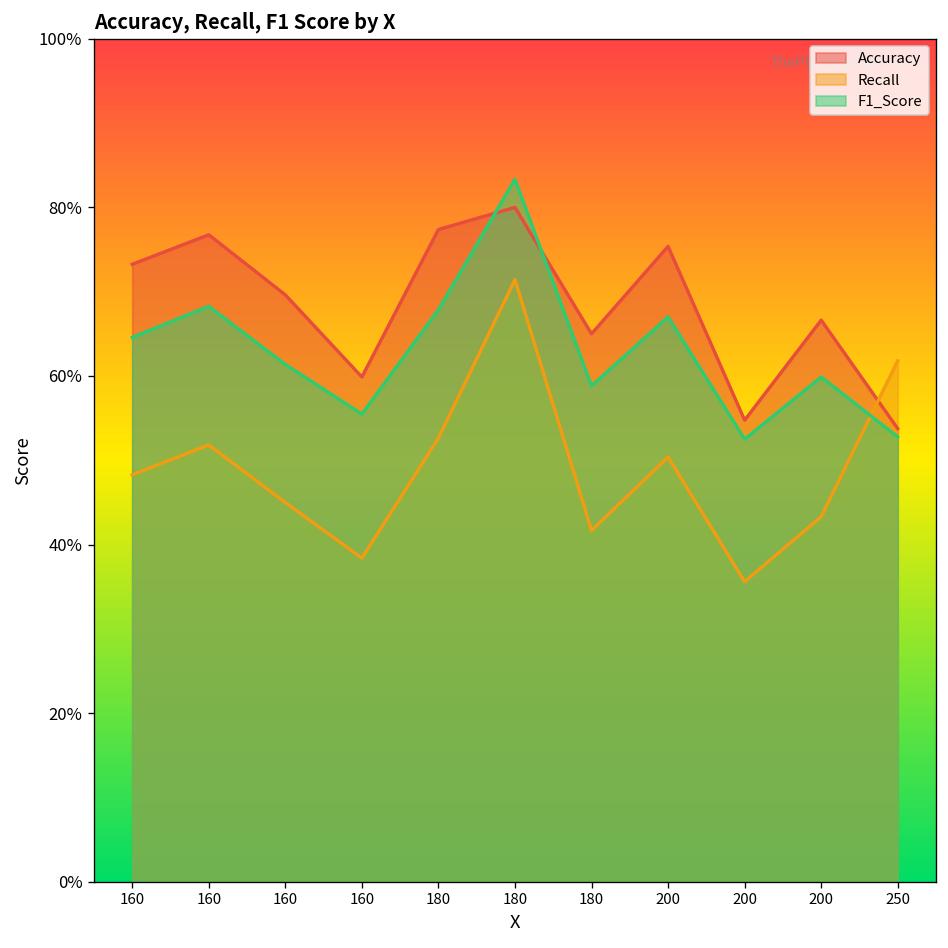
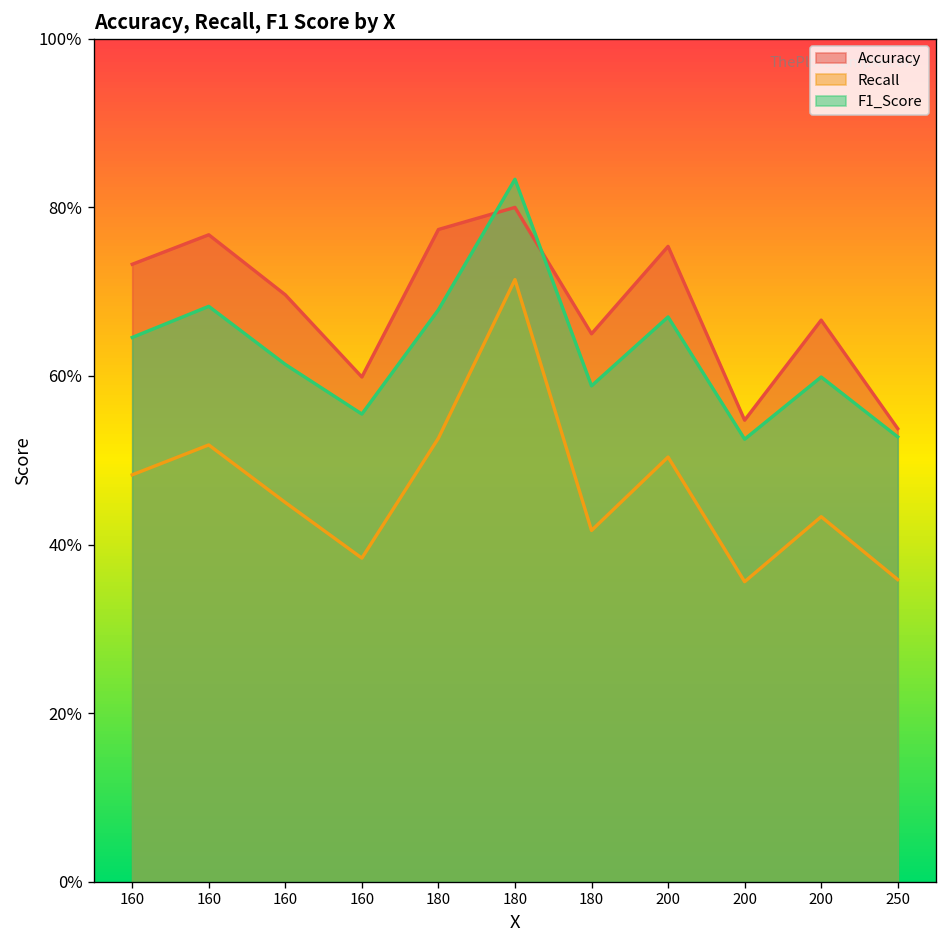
Recall, 250: 62% -> 36%
